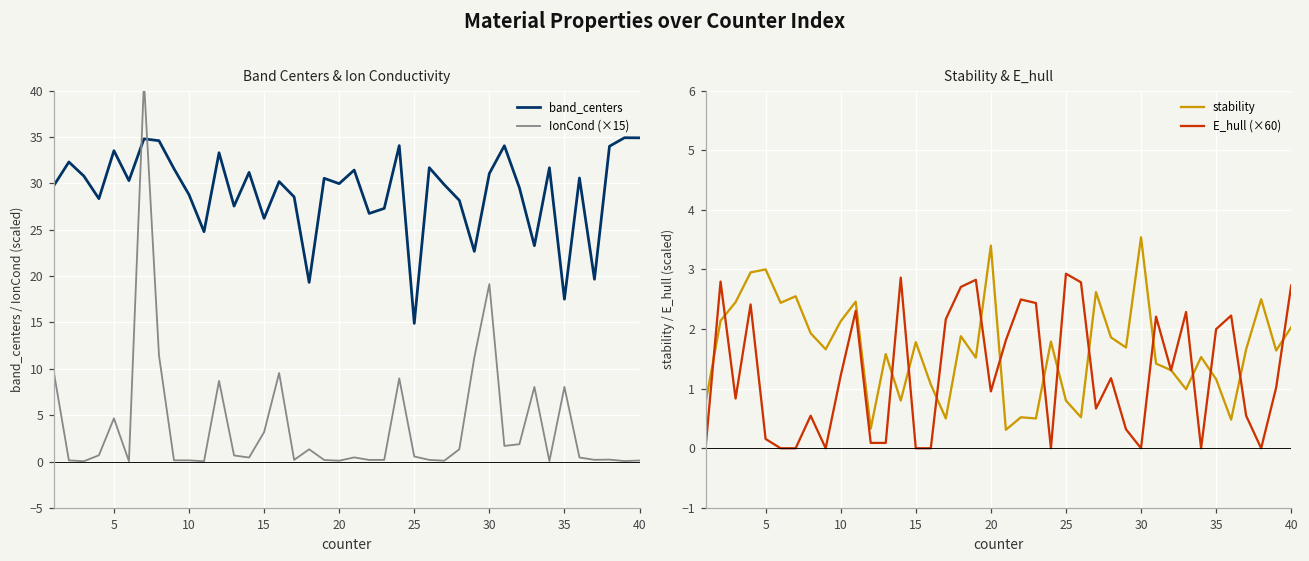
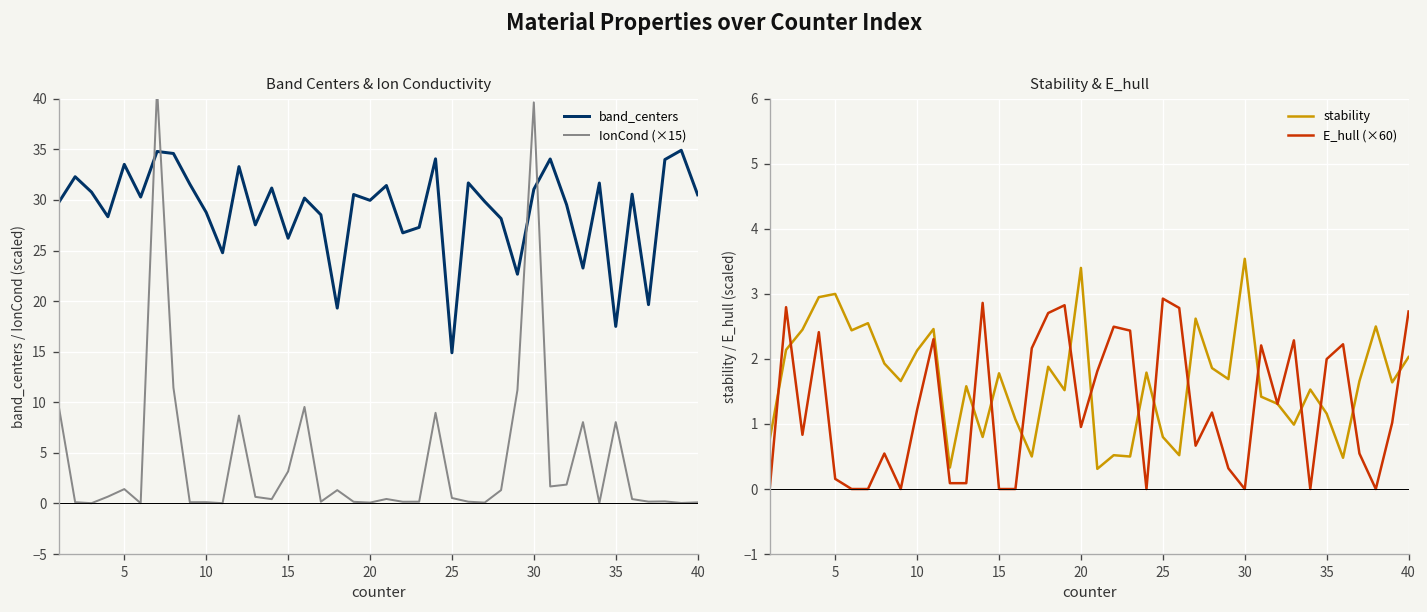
Band Centers & Ion Conductivity, IonCond (×15), 5: 5 -> 1
Band Centers & Ion Conductivity, IonCond (×15), 30: 19 -> 40
Band Centers & Ion Conductivity, band_centers, 40: 35 -> 31
